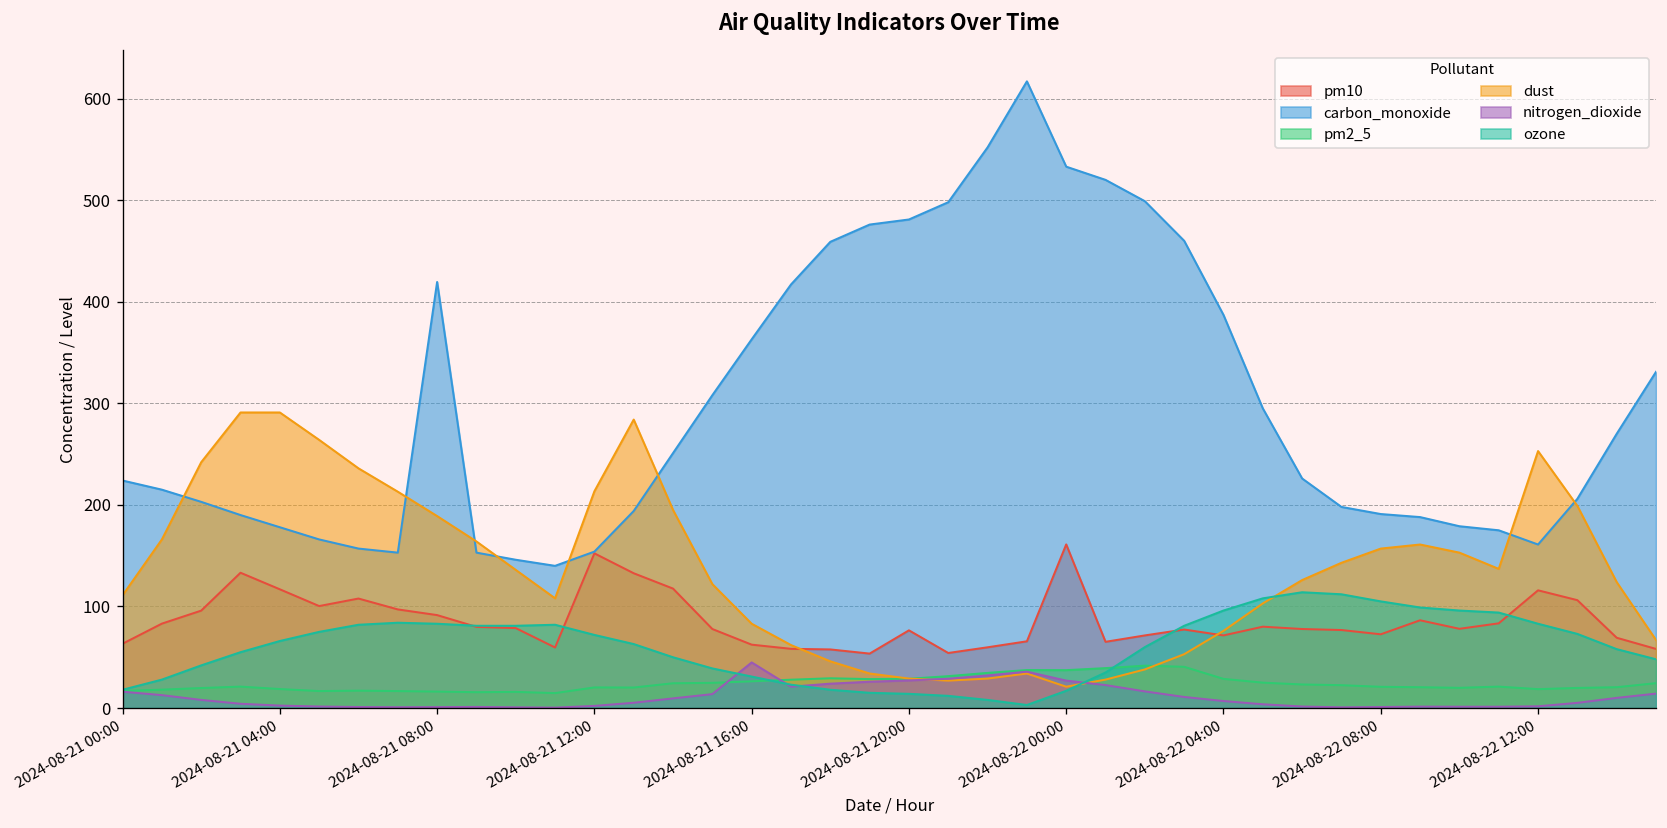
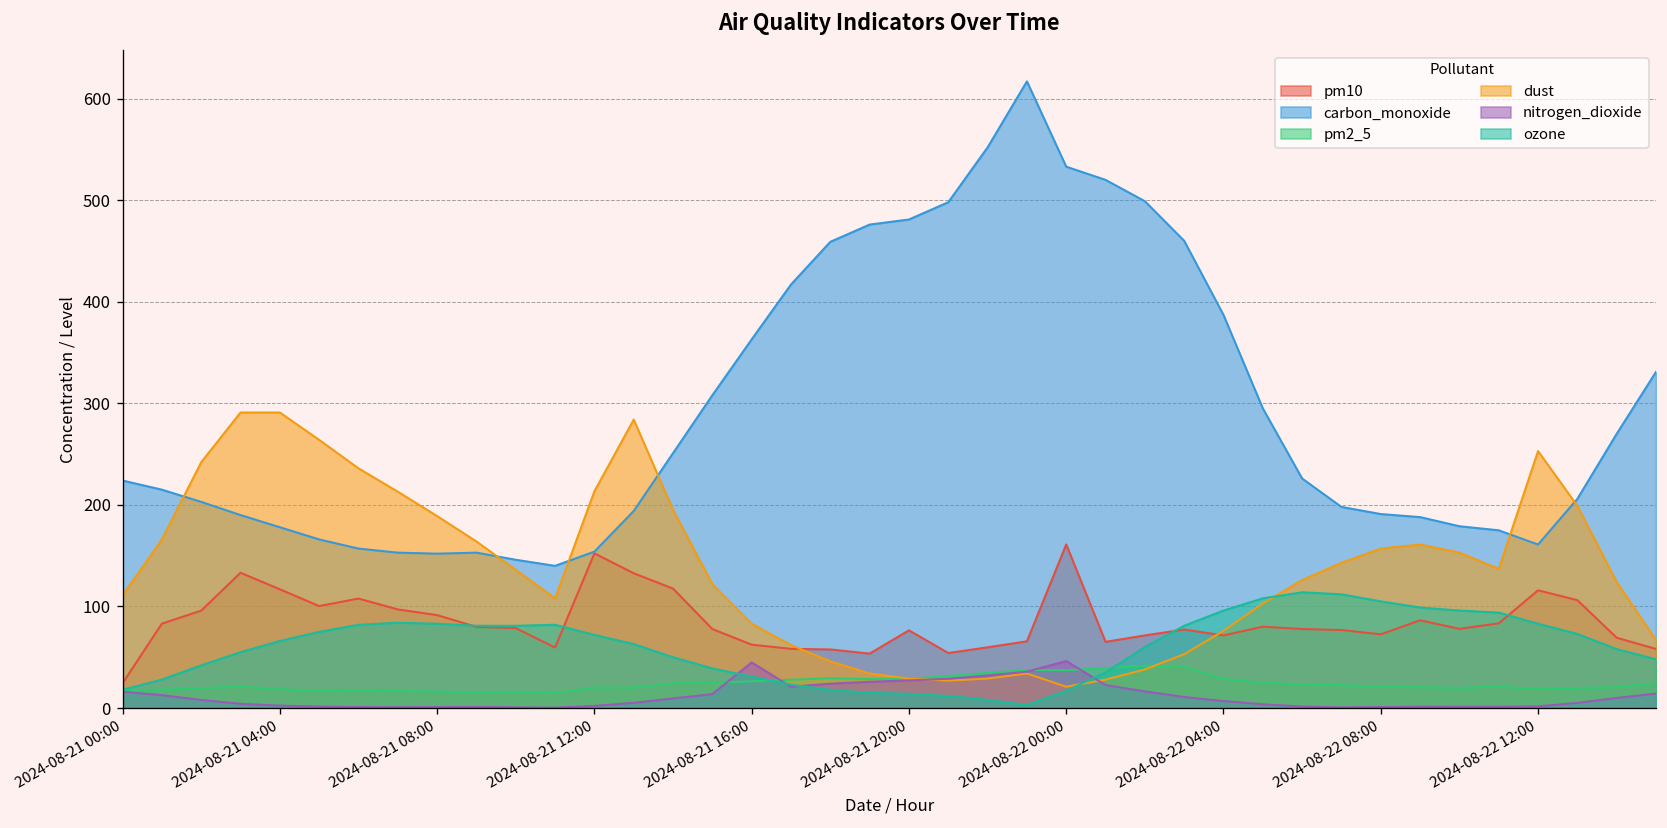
pm10, 2024-08-21 00:00: 60 -> 20
carbon_monoxide, 2024-08-21 08:00: 420 -> 150
nitrogen_dioxide, 2024-08-22 00:00: 30 -> 50
